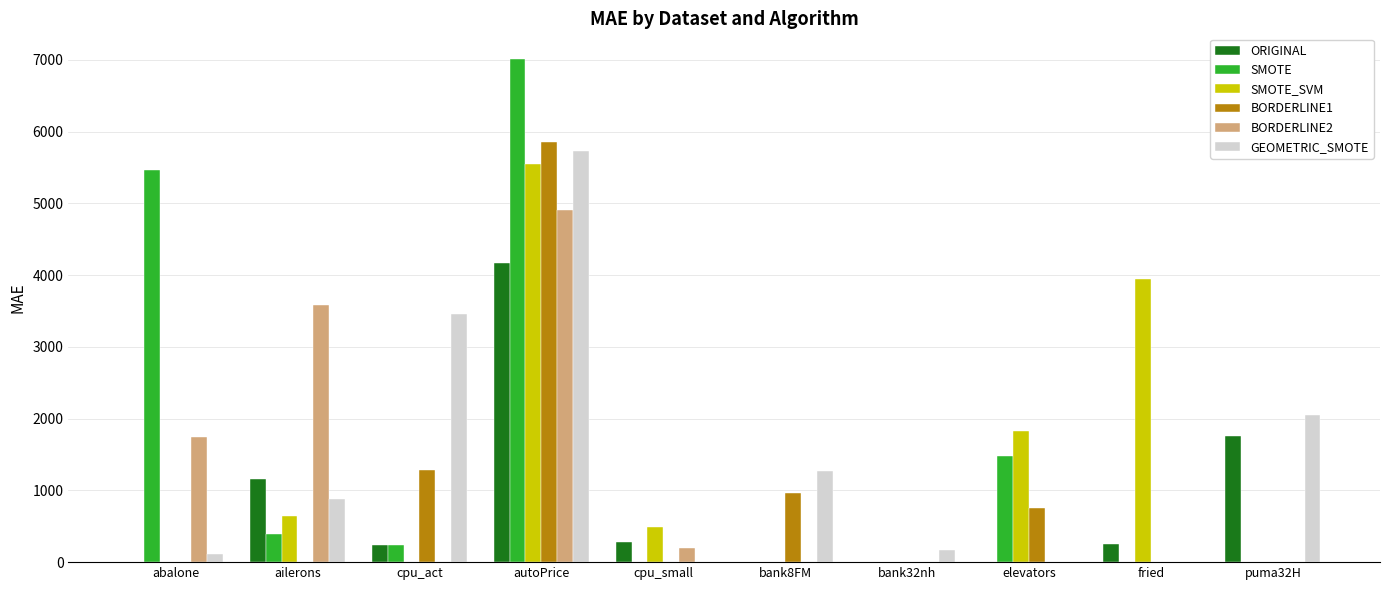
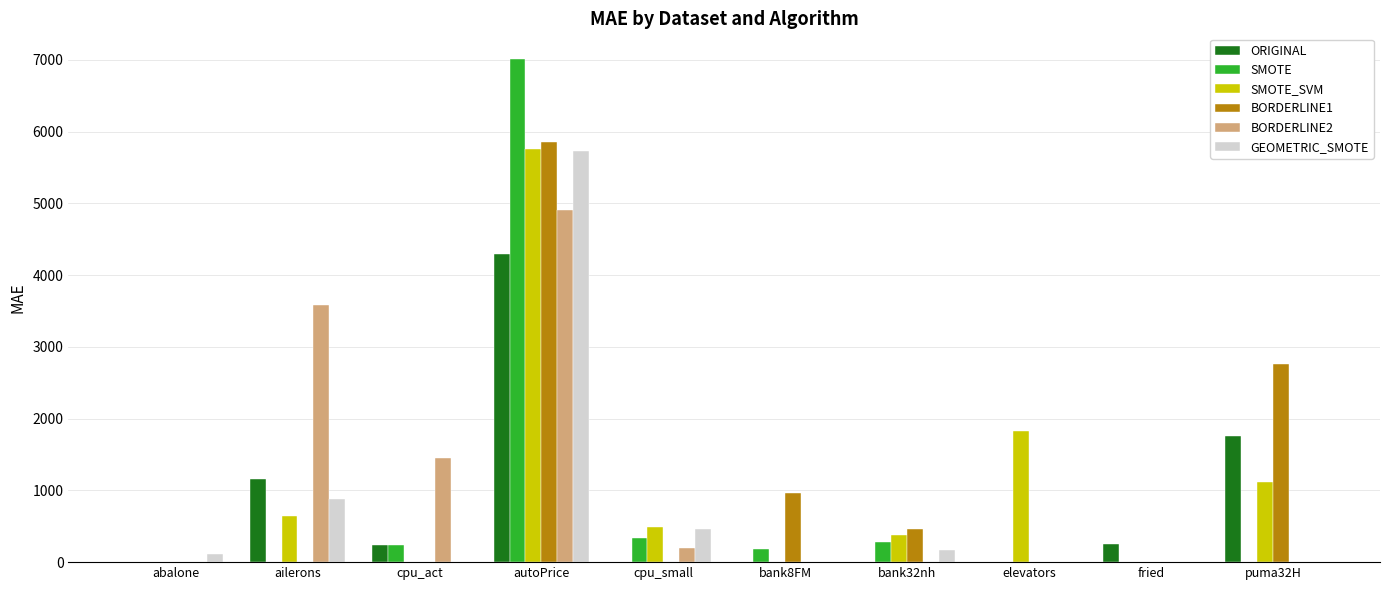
SMOTE, abalone: 5500 -> 0
BORDERLINE2, abalone: 1700 -> 0
SMOTE, ailerons: 400 -> 0
BORDERLINE1, cpu_act: 1300 -> 0
BORDERLINE2, cpu_act: 0 -> 1500
GEOMETRIC_SMOTE, cpu_act: 3500 -> 0
ORIGINAL, autoPrice: 4200 -> 4300
SMOTE_SVM, autoPrice: 5500 -> 5800
ORIGINAL, cpu_small: 300 -> 0
SMOTE, cpu_small: 0 -> 300
GEOMETRIC_SMOTE, cpu_small: 0 -> 500
SMOTE, bank8FM: 0 -> 200
GEOMETRIC_SMOTE, bank8FM: 1300 -> 0
SMOTE, bank32nh: 0 -> 300
SMOTE_SVM, bank32nh: 0 -> 400
BORDERLINE1, bank32nh: 0 -> 500
SMOTE, elevators: 1500 -> 0
BORDERLINE1, elevators: 700 -> 0
SMOTE_SVM, fried: 3900 -> 0
SMOTE_SVM, puma32H: 0 -> 1100
BORDERLINE1, puma32H: 0 -> 2800
GEOMETRIC_SMOTE, puma32H: 2100 -> 0
